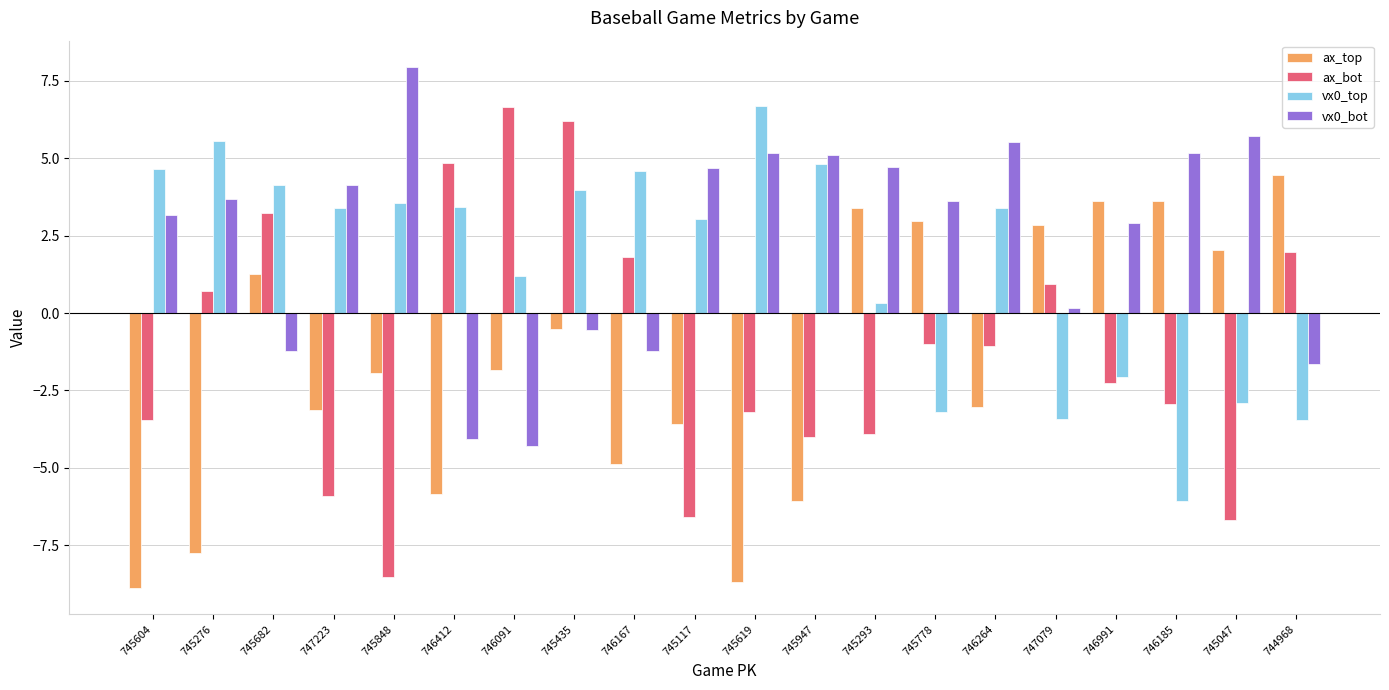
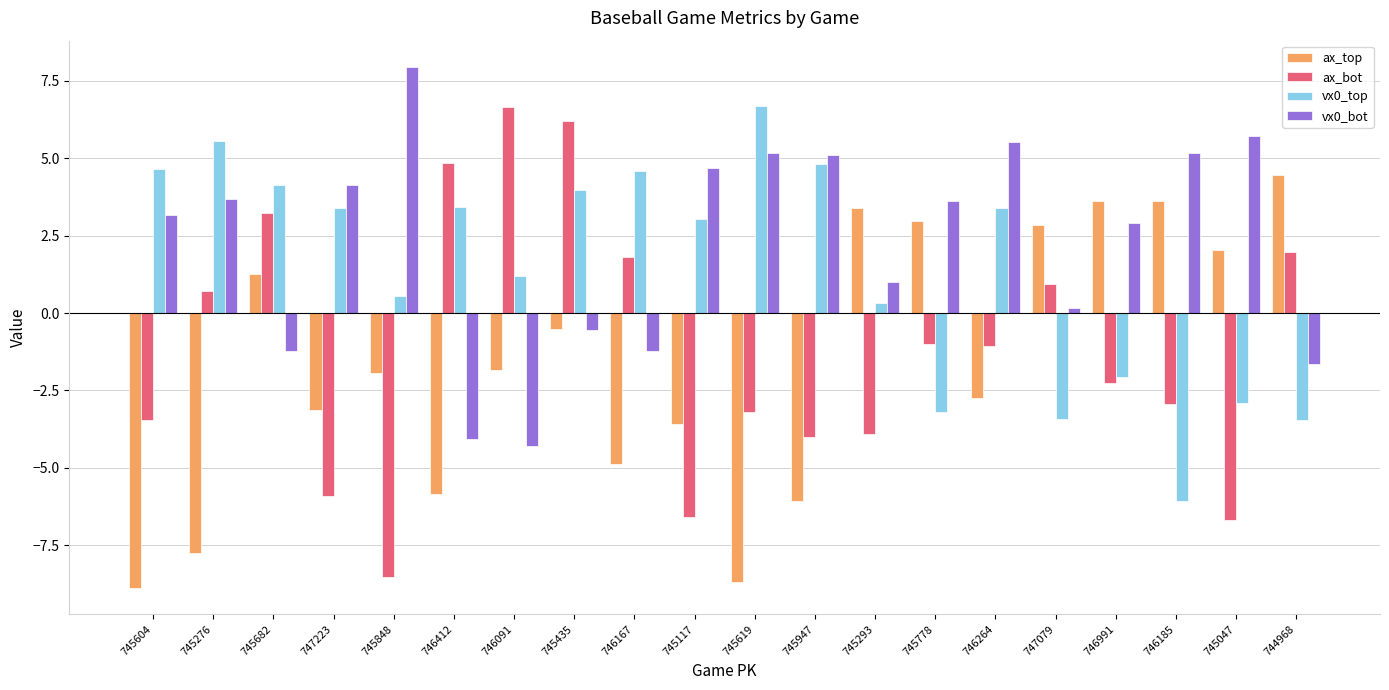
vx0_top, 745848: 3.6 -> 0.6
vx0_bot, 745293: 4.7 -> 1.0
ax_top, 746264: -3.0 -> -2.8
